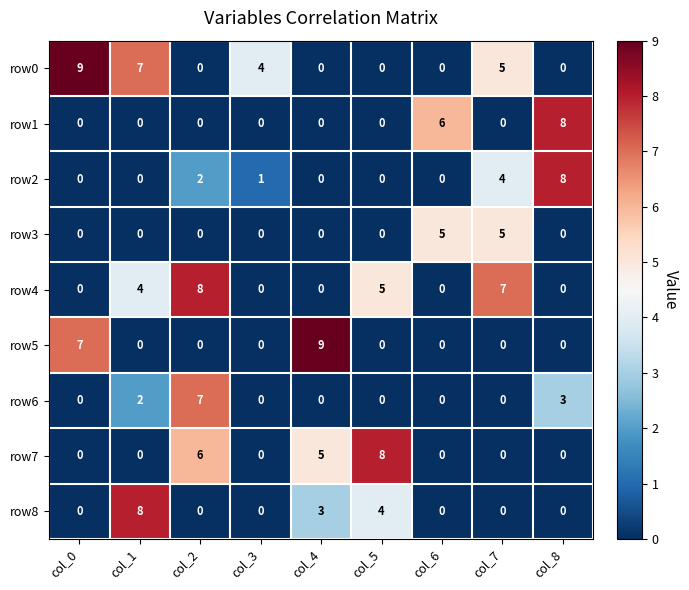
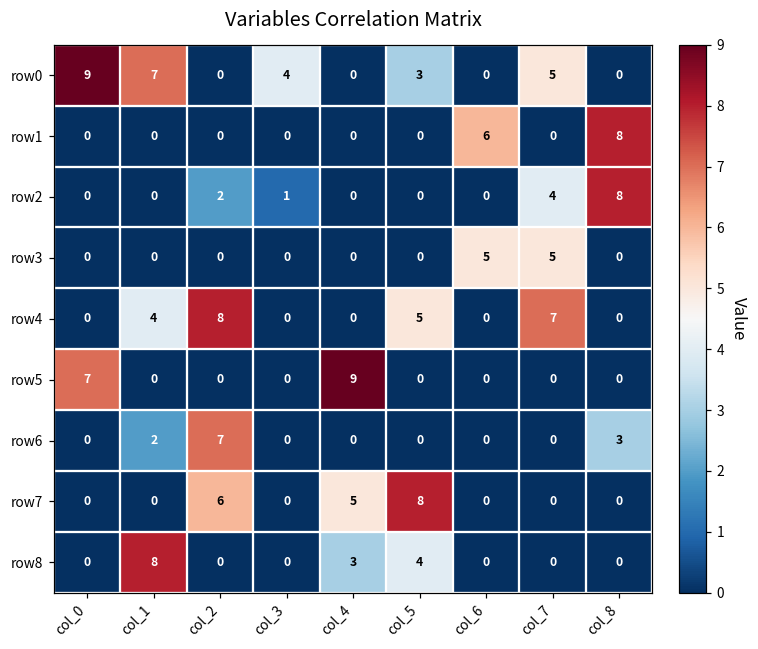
row0, col_5: 0 -> 3
